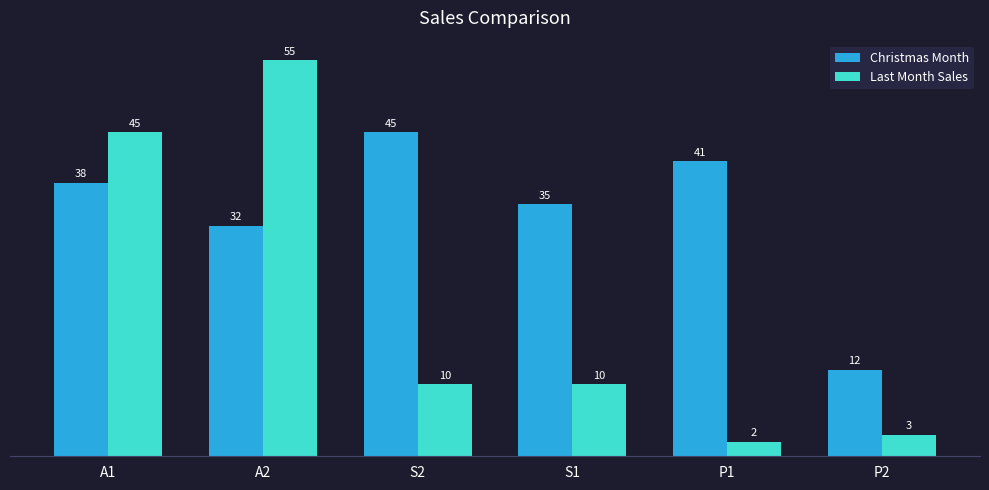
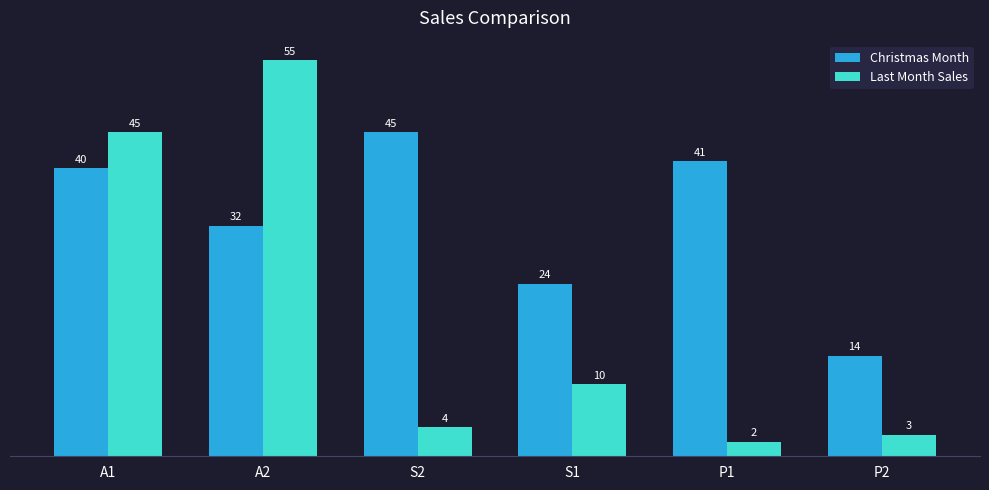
Christmas Month, A1: 38 -> 40
Last Month Sales, S2: 10 -> 4
Christmas Month, S1: 35 -> 24
Christmas Month, P2: 12 -> 14
